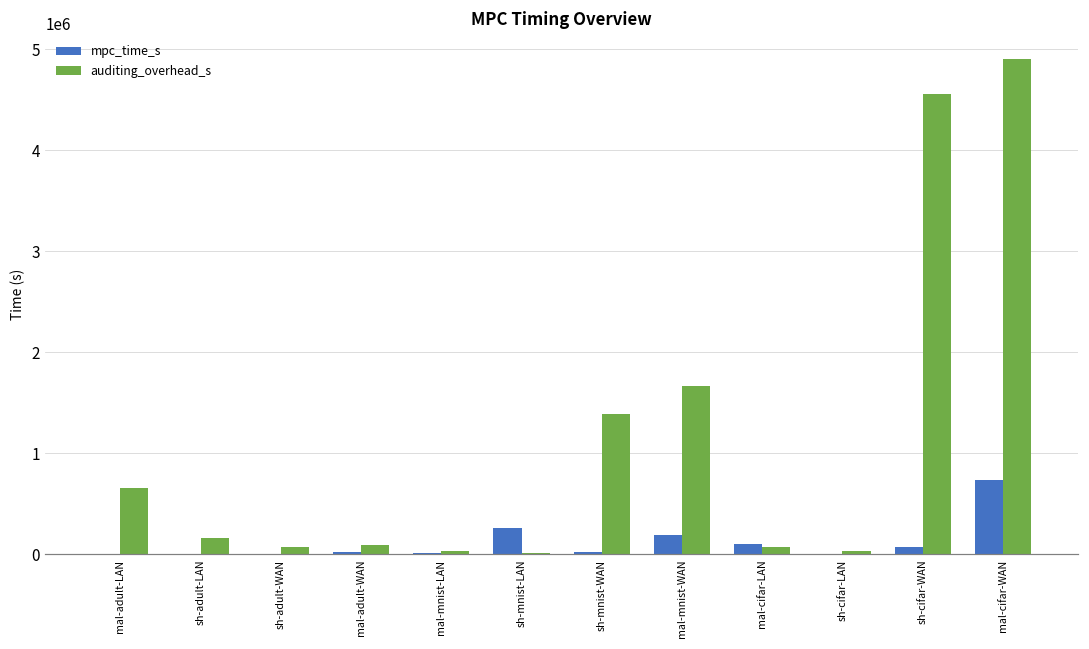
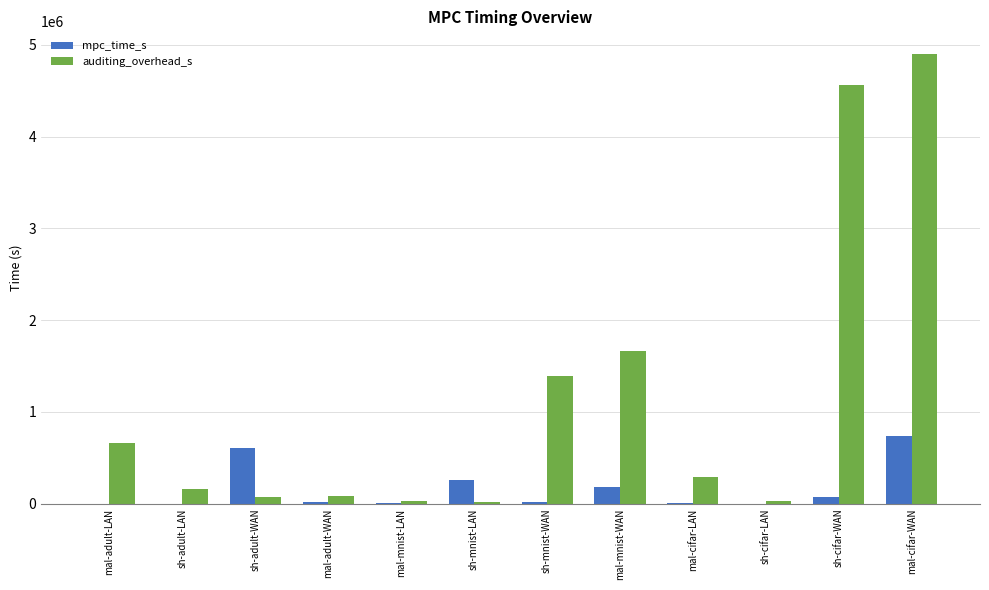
mpc_time_s, sh-adult-WAN: 0 -> 600000
mpc_time_s, mal-cifar-LAN: 100000 -> 0
auditing_overhead_s, mal-cifar-LAN: 100000 -> 300000
